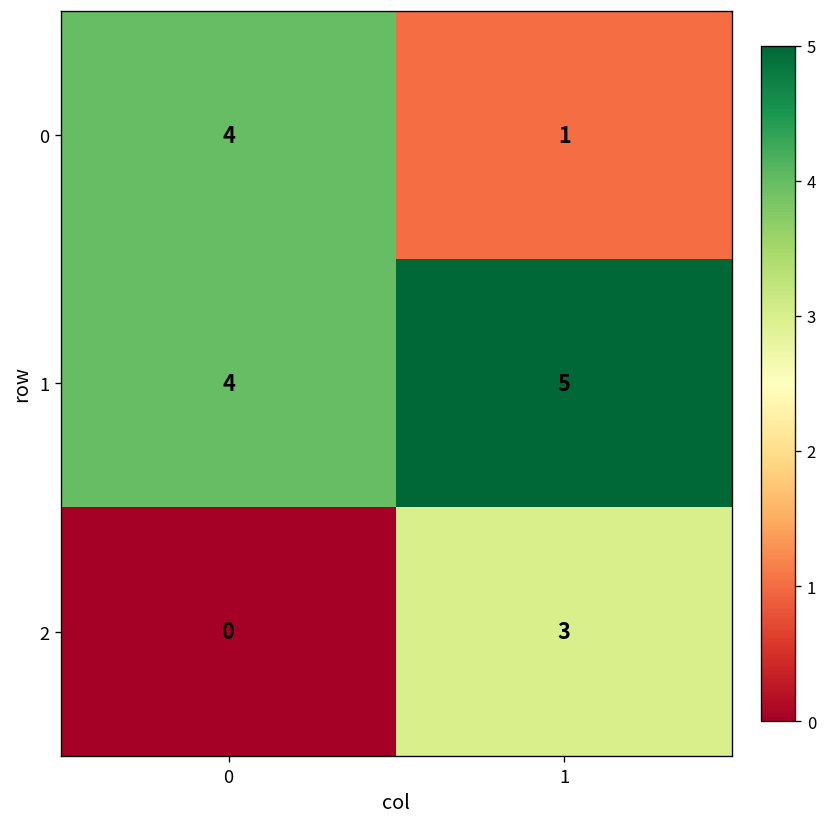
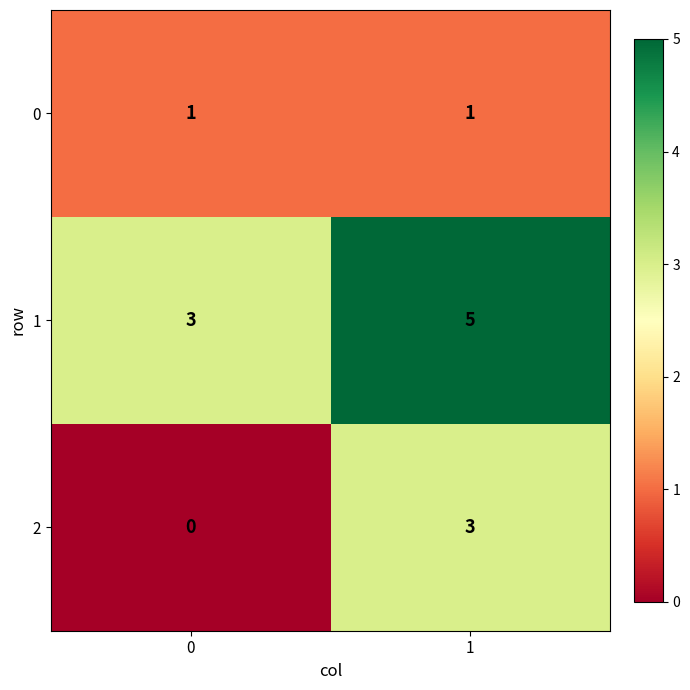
0, 0: 4 -> 1
1, 0: 4 -> 3
